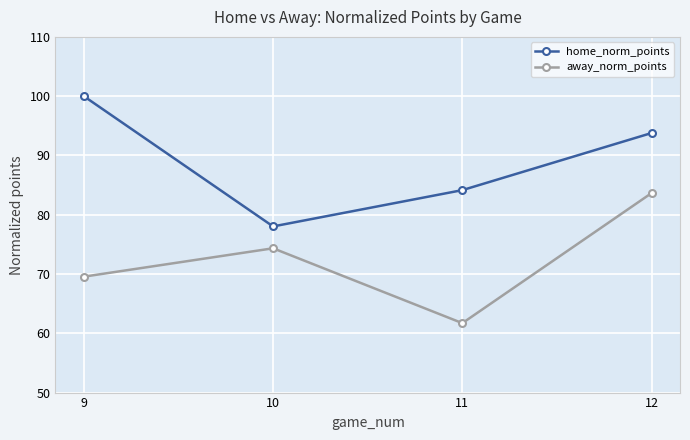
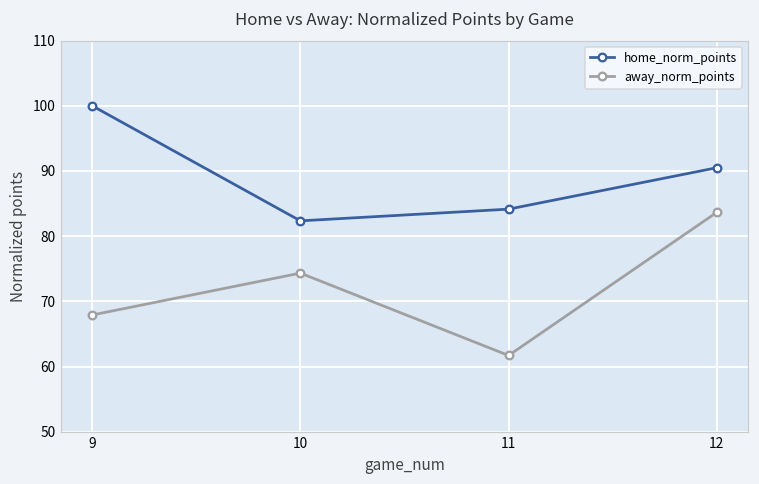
away_norm_points, 9: 70 -> 68
home_norm_points, 10: 78 -> 82
home_norm_points, 12: 94 -> 90
